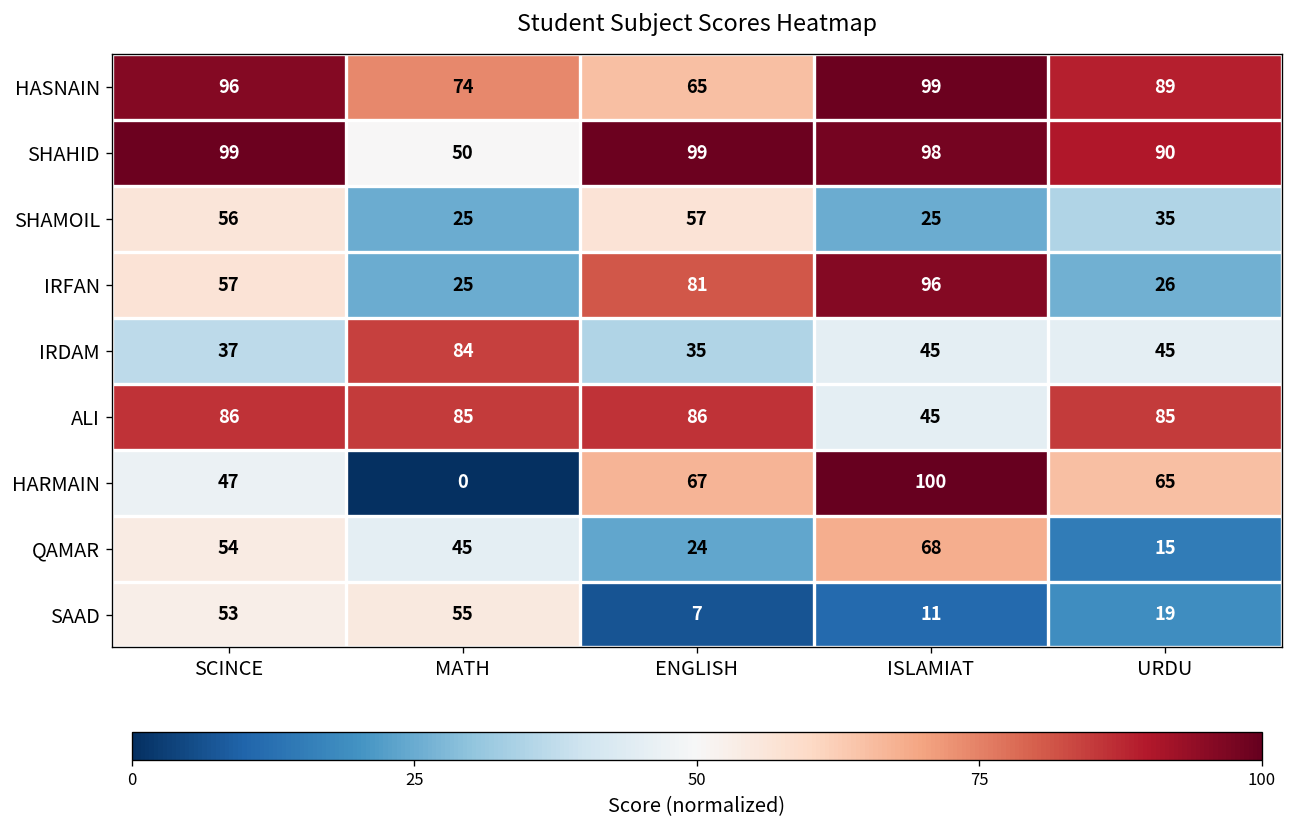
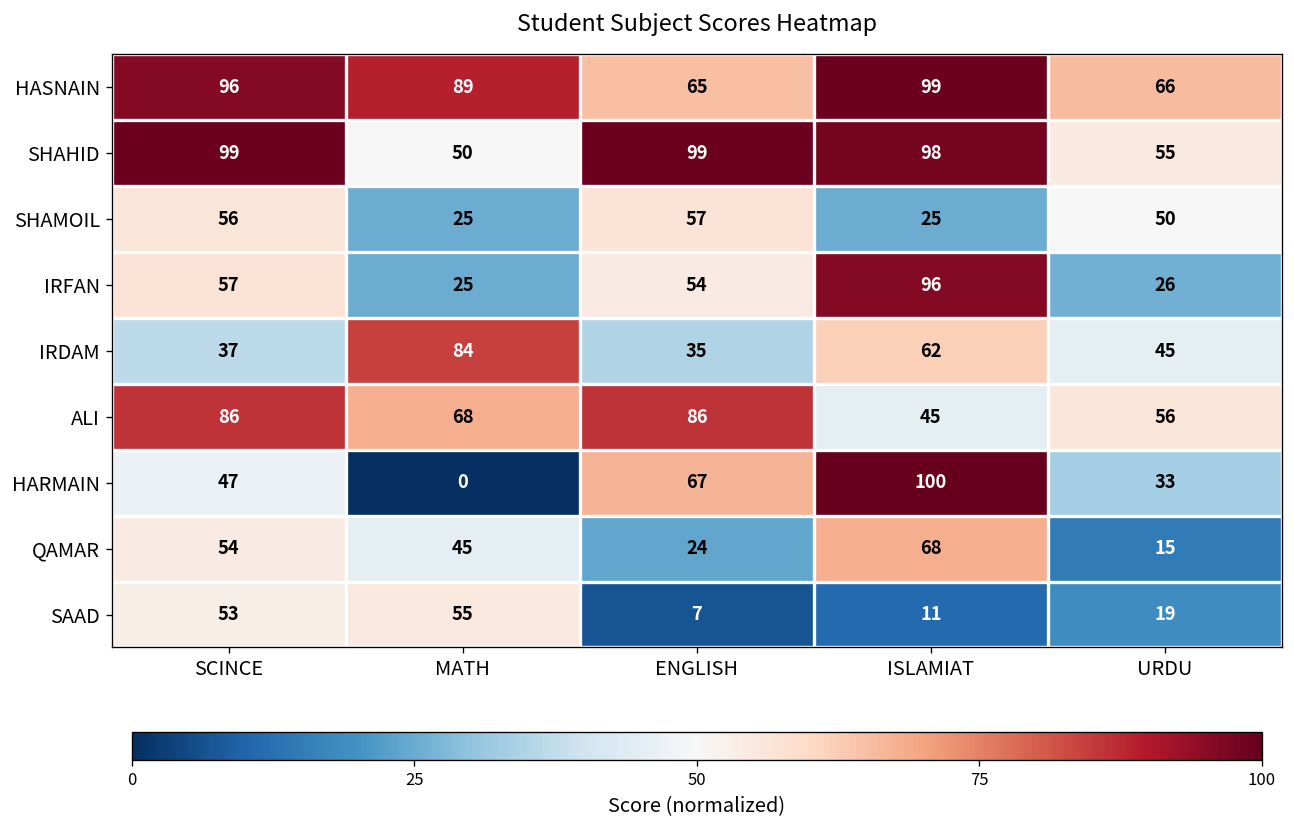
HASNAIN, MATH: 74 -> 89
HASNAIN, URDU: 89 -> 66
SHAHID, URDU: 90 -> 55
SHAMOIL, URDU: 35 -> 50
IRFAN, ENGLISH: 81 -> 54
IRDAM, ISLAMIAT: 45 -> 62
ALI, MATH: 85 -> 68
ALI, URDU: 85 -> 56
HARMAIN, URDU: 65 -> 33
